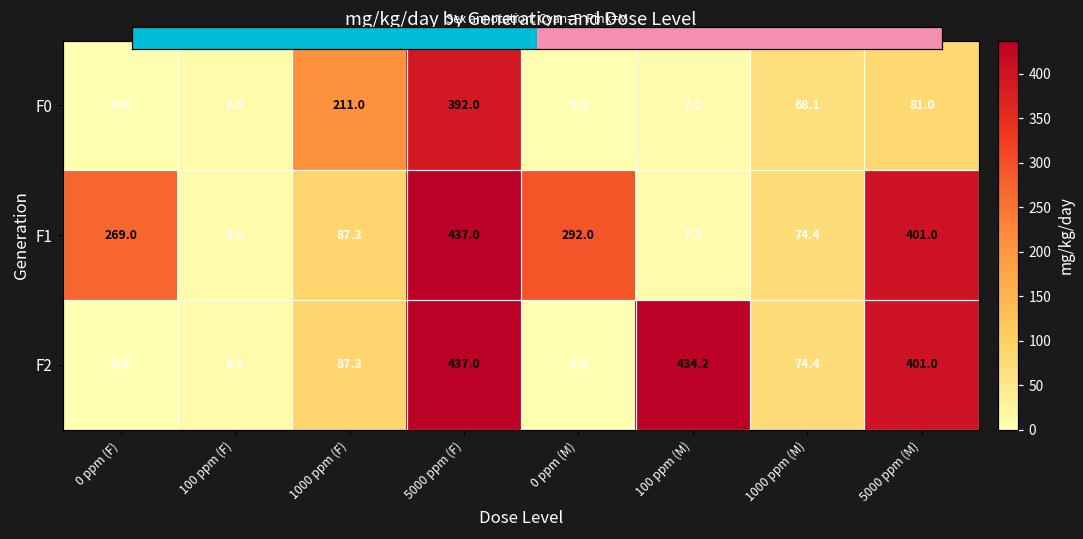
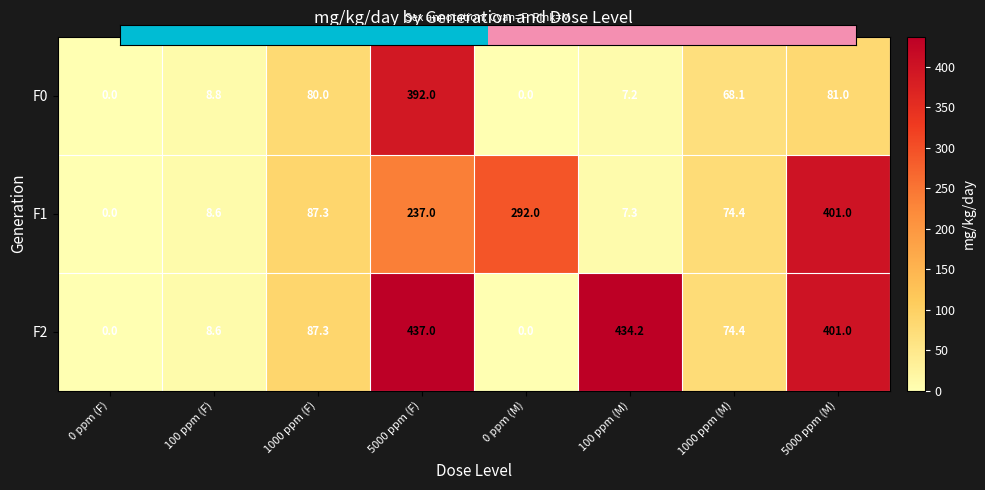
mg/kg/day by Generation and Dose Level, F0, 1000 ppm (F): 211.0 -> 80.0
mg/kg/day by Generation and Dose Level, F1, 0 ppm (F): 269.0 -> 0.0
mg/kg/day by Generation and Dose Level, F1, 5000 ppm (F): 437.0 -> 237.0
